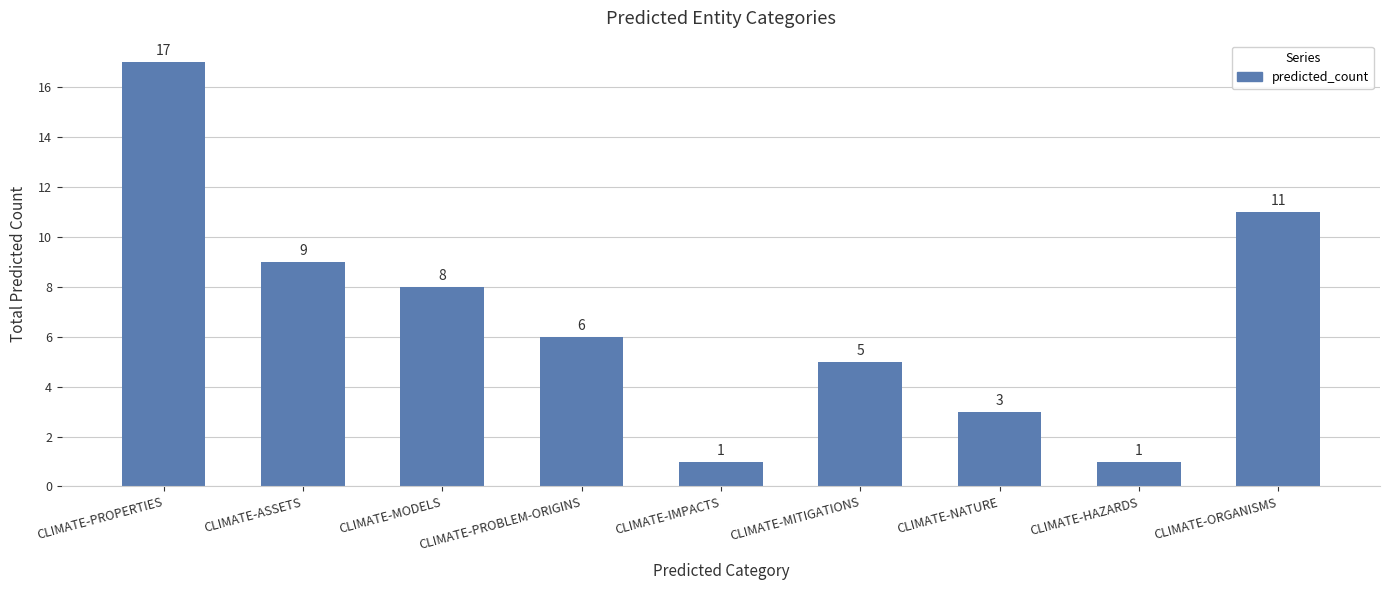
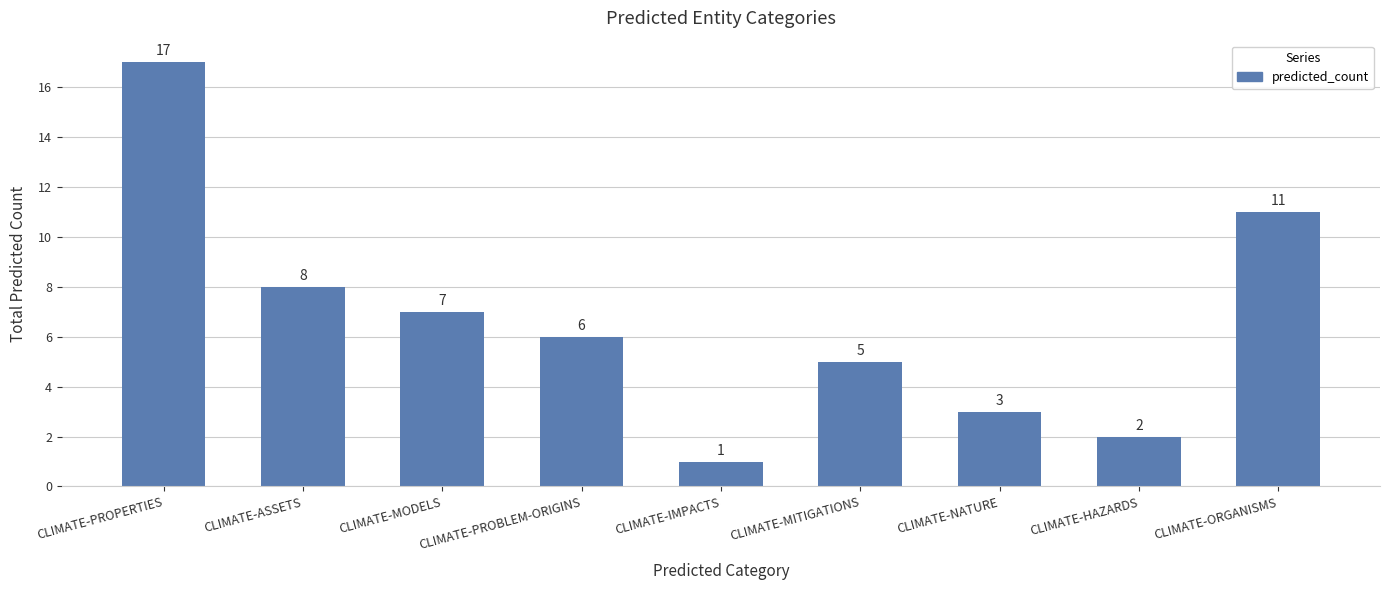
CLIMATE-ASSETS: 9 -> 8
CLIMATE-MODELS: 8 -> 7
CLIMATE-HAZARDS: 1 -> 2
